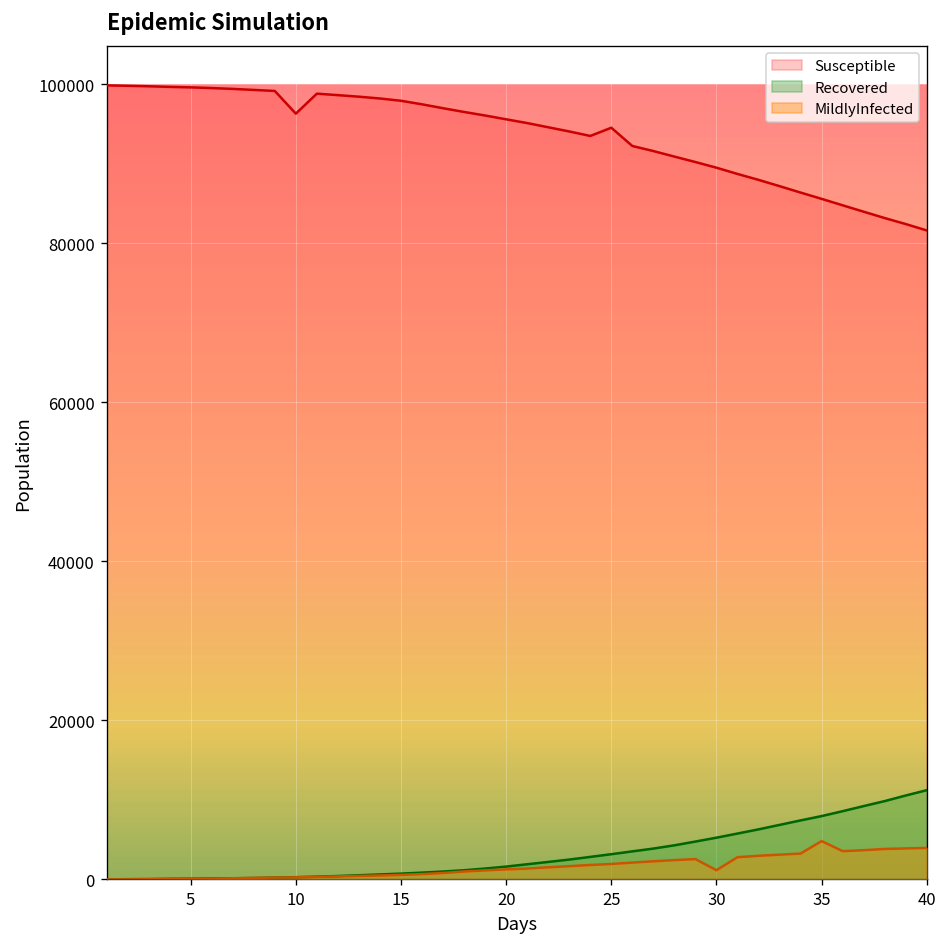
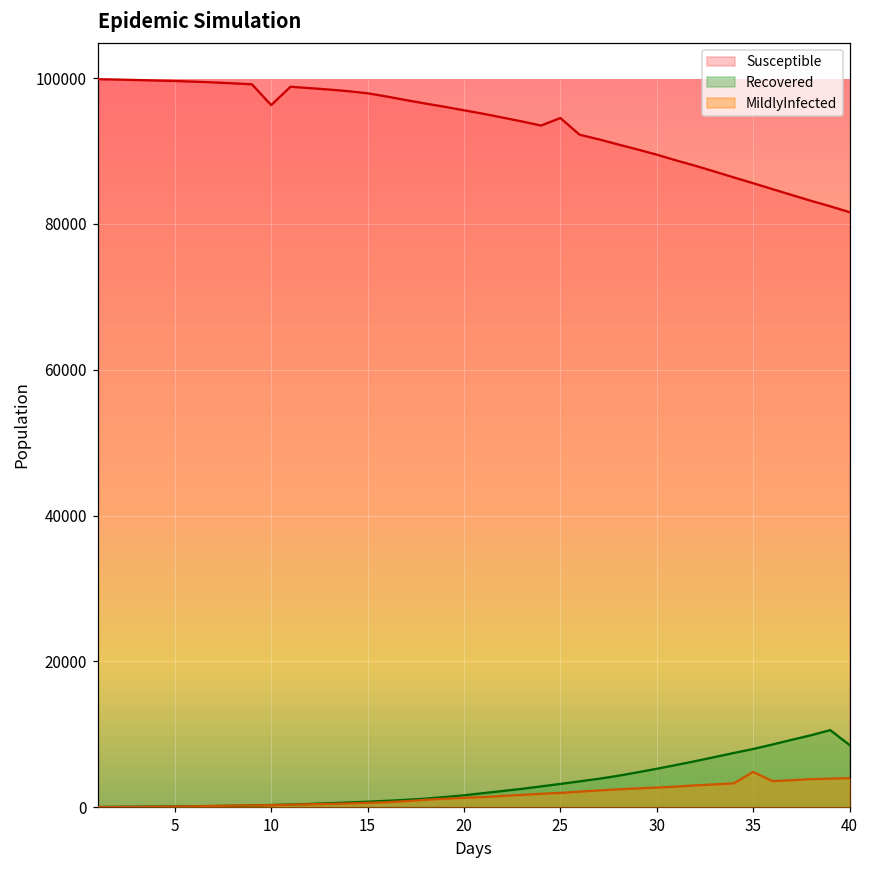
MildlyInfected, 30: 1000 -> 3000
Recovered, 40: 11000 -> 9000
